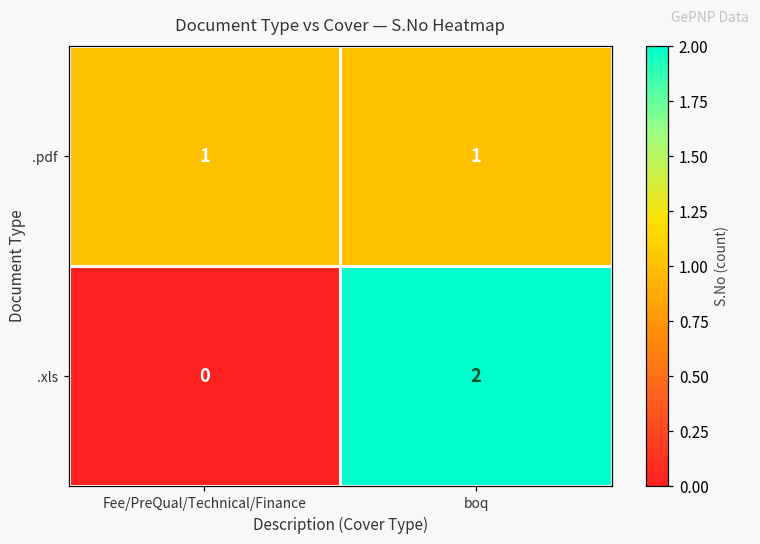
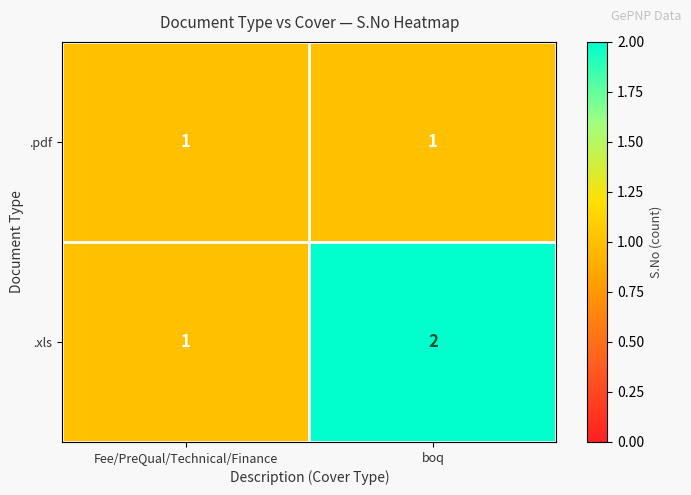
.xls, Fee/PreQual/Technical/Finance: 0 -> 1
